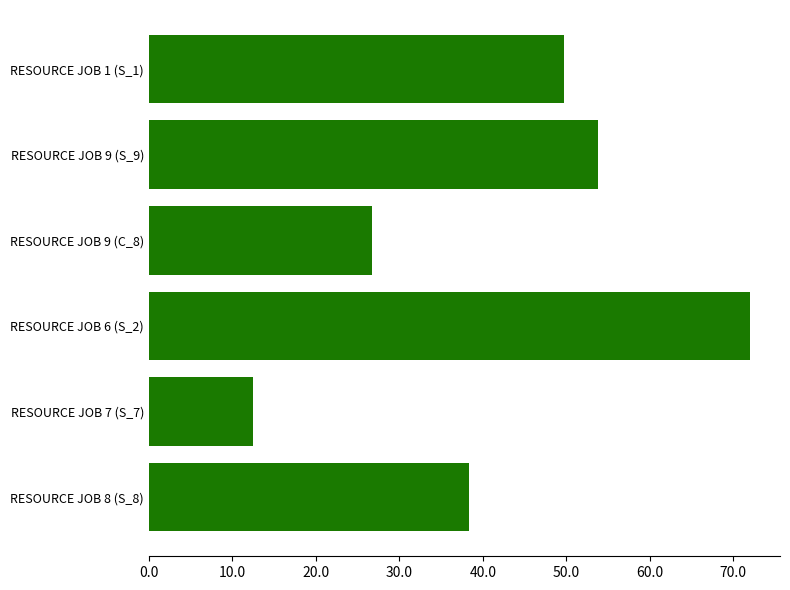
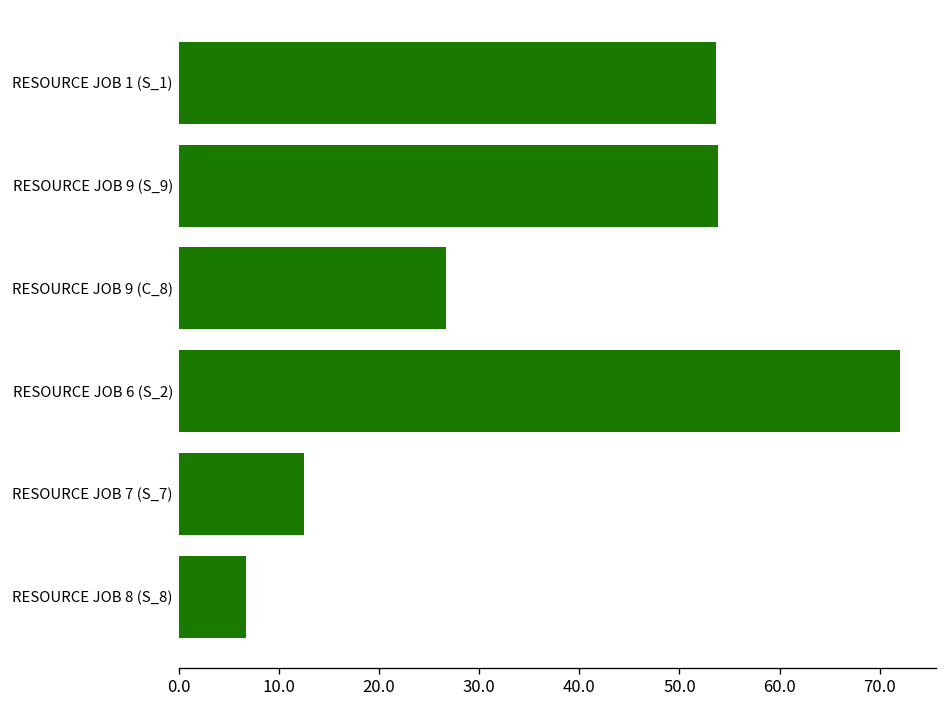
RESOURCE JOB 1 (S_1): 50 -> 54
RESOURCE JOB 8 (S_8): 38 -> 7
